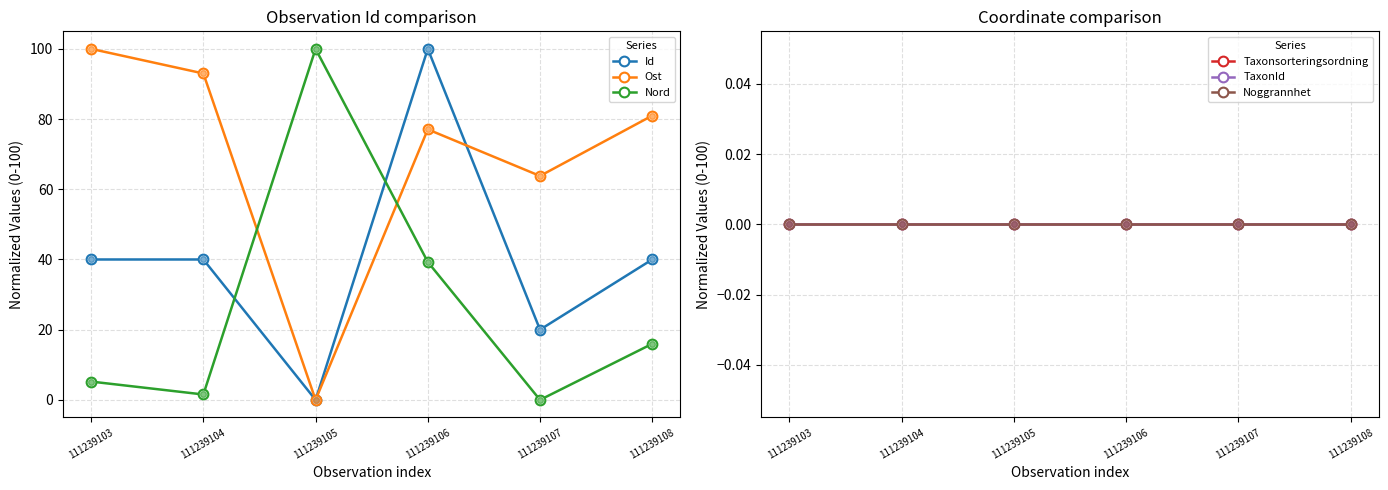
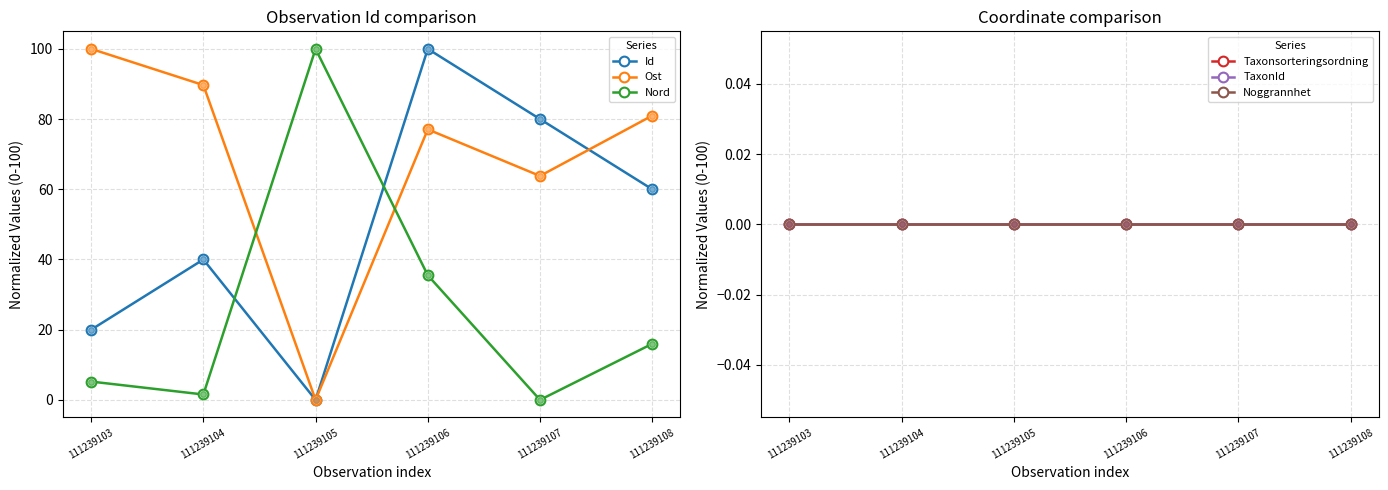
Observation Id comparison, Id, 111239103: 40 -> 20
Observation Id comparison, Ost, 111239104: 93 -> 90
Observation Id comparison, Nord, 111239106: 39 -> 35
Observation Id comparison, Id, 111239107: 20 -> 80
Observation Id comparison, Id, 111239108: 40 -> 60
